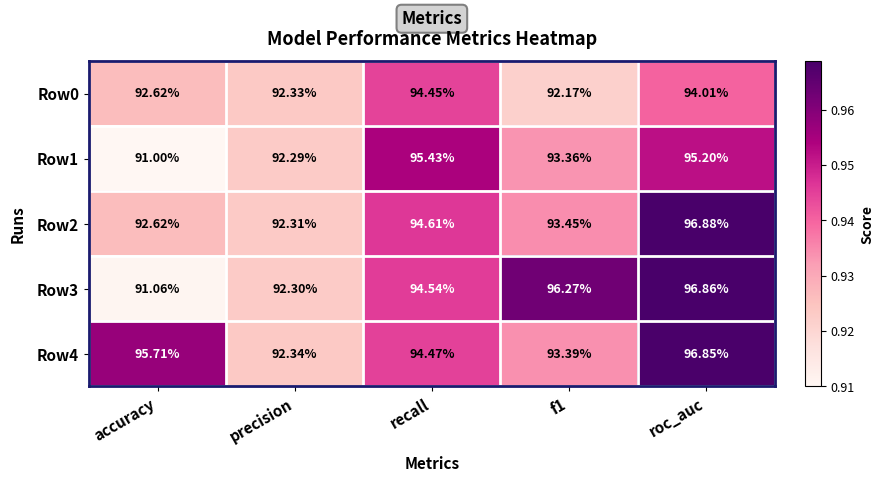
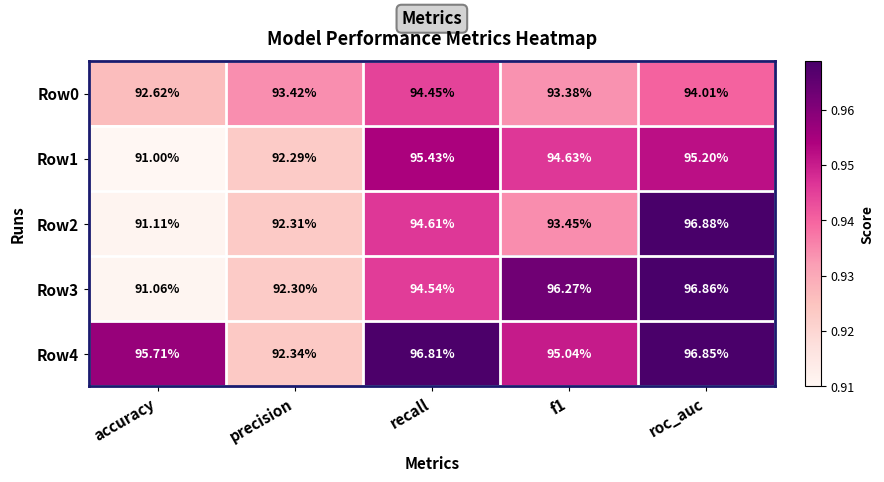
Row0, precision: 92.33% -> 93.42%
Row0, f1: 92.17% -> 93.38%
Row1, f1: 93.36% -> 94.63%
Row2, accuracy: 92.62% -> 91.11%
Row4, recall: 94.47% -> 96.81%
Row4, f1: 93.39% -> 95.04%
